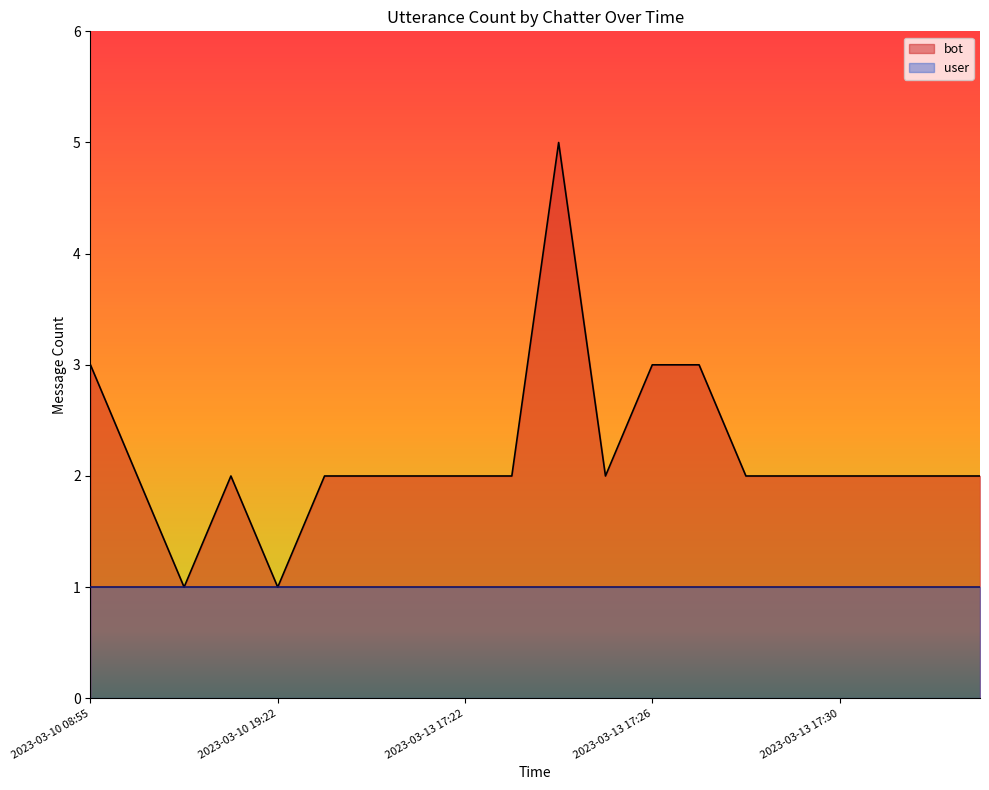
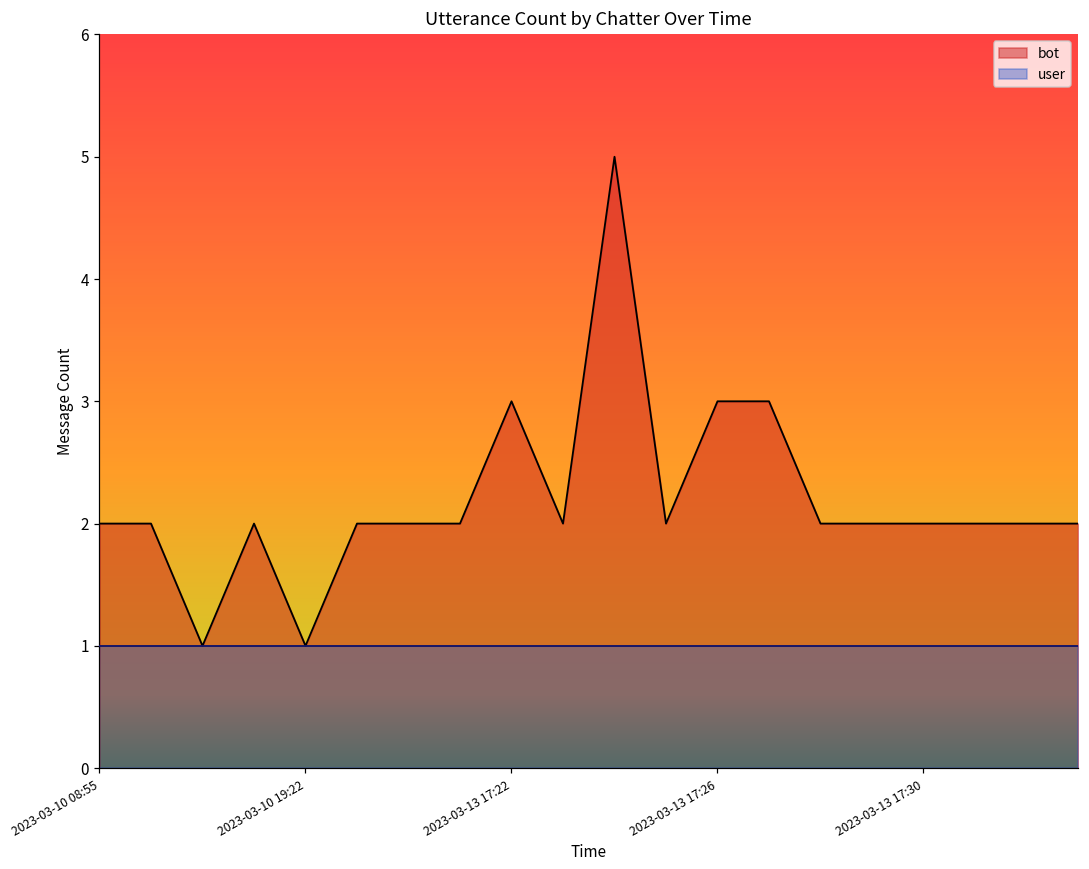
bot, 2023-03-10 08:55: 3 -> 2
bot, 2023-03-13 17:22: 2 -> 3
